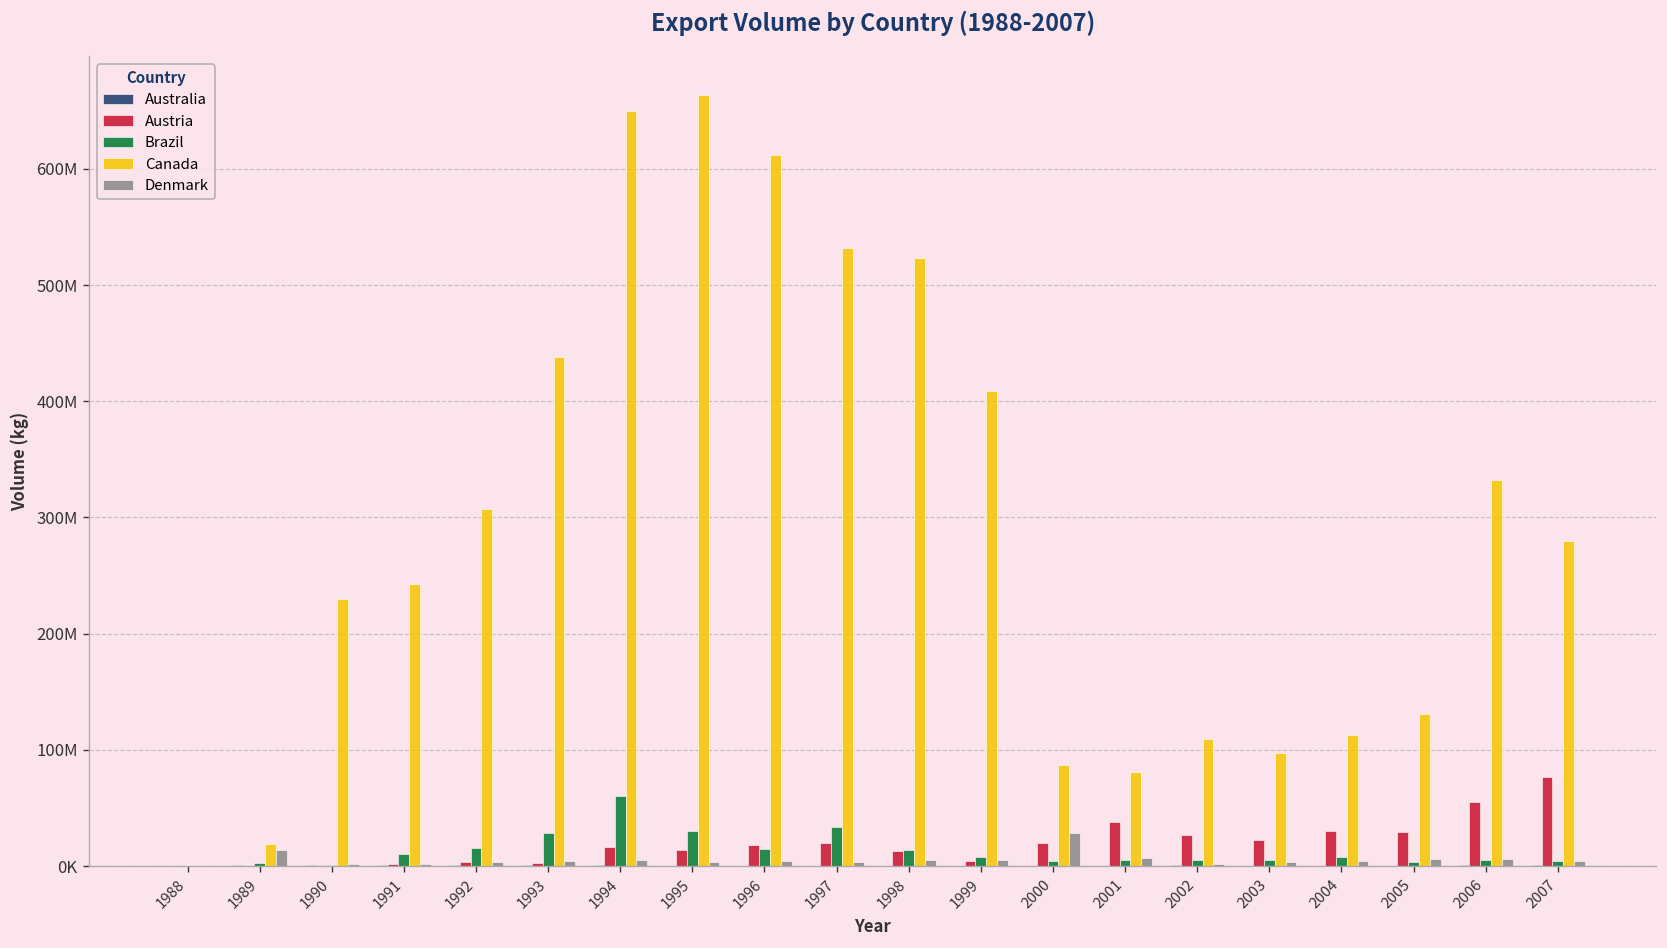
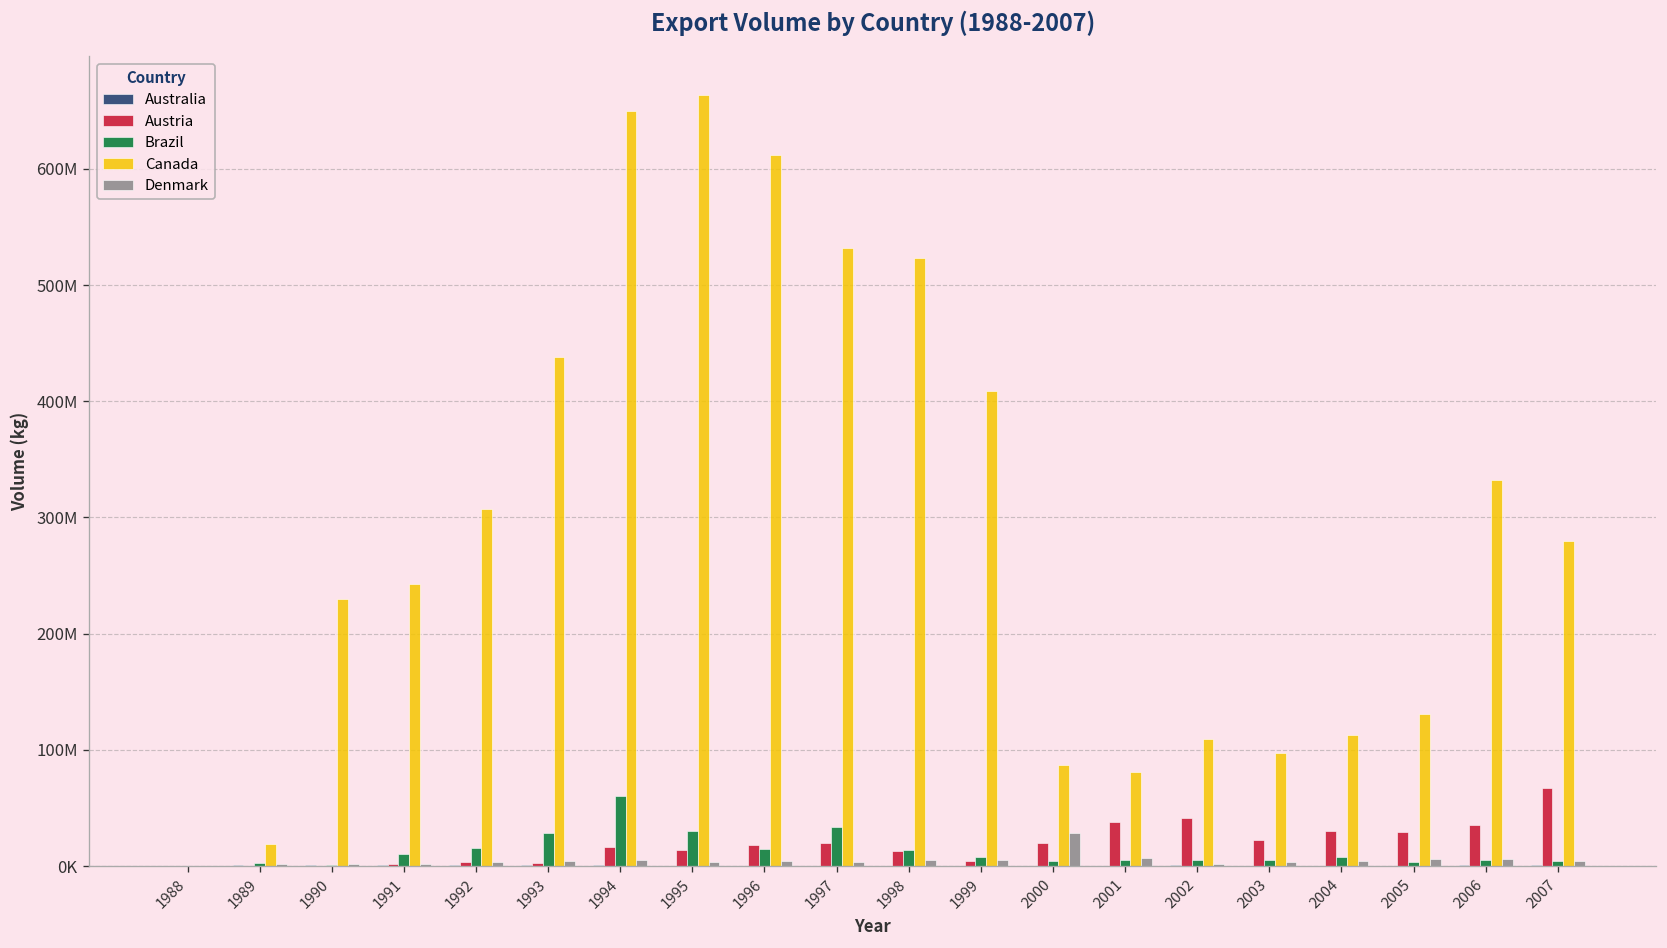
Denmark, 1989: 10000000 -> 0
Austria, 2002: 30000000 -> 40000000
Austria, 2006: 60000000 -> 40000000
Austria, 2007: 80000000 -> 70000000
